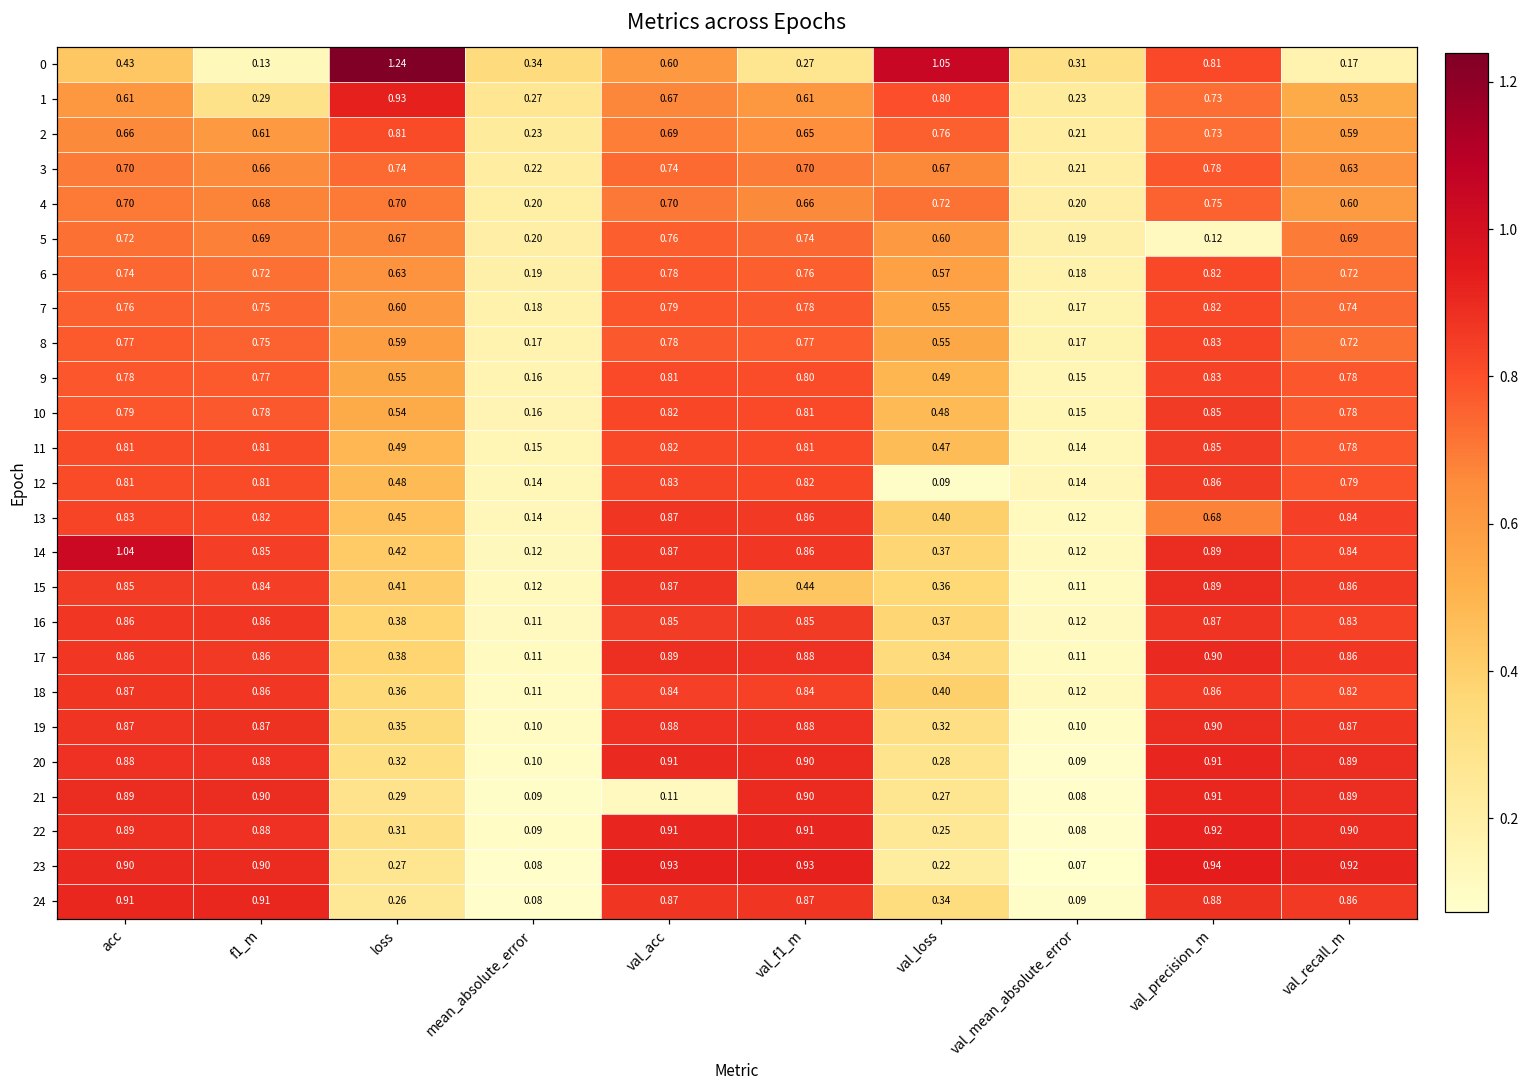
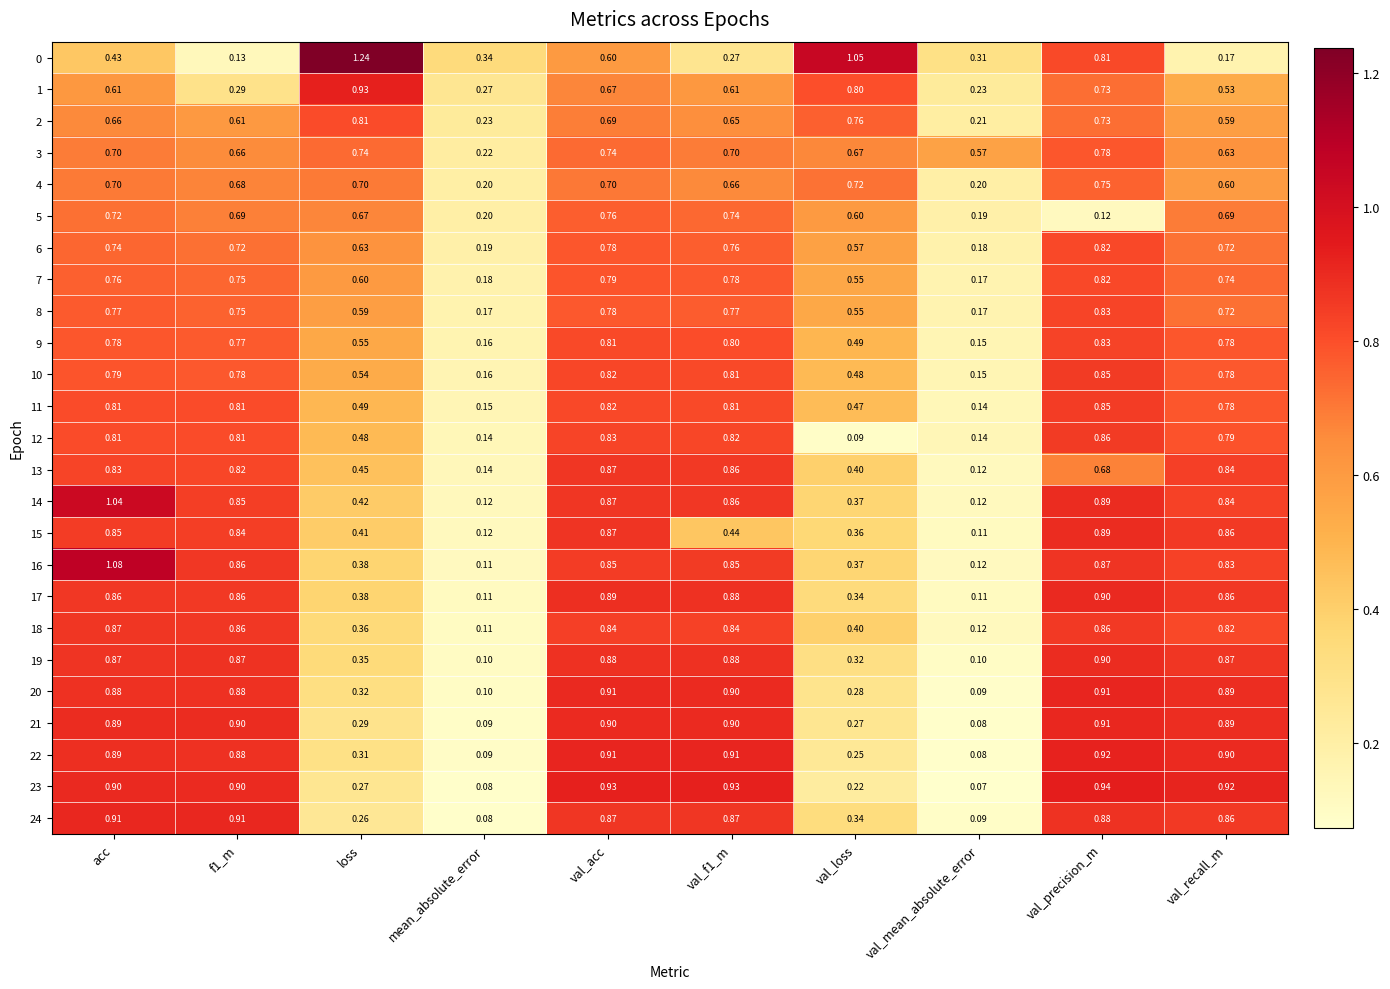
3, val_mean_absolute_error: 0.21 -> 0.57
16, acc: 0.86 -> 1.08
21, val_acc: 0.11 -> 0.90
